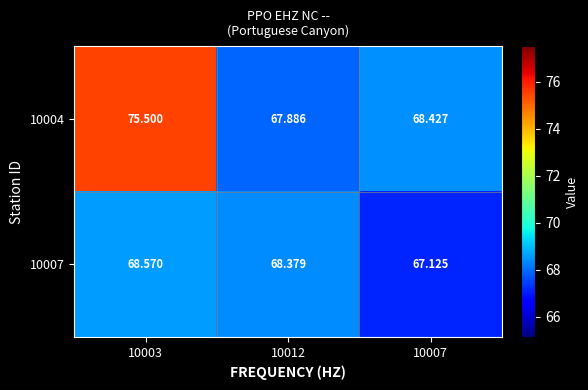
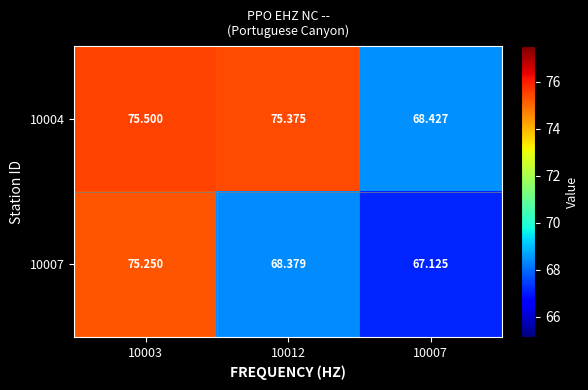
10004, 10012: 67.886 -> 75.375
10007, 10003: 68.570 -> 75.250
